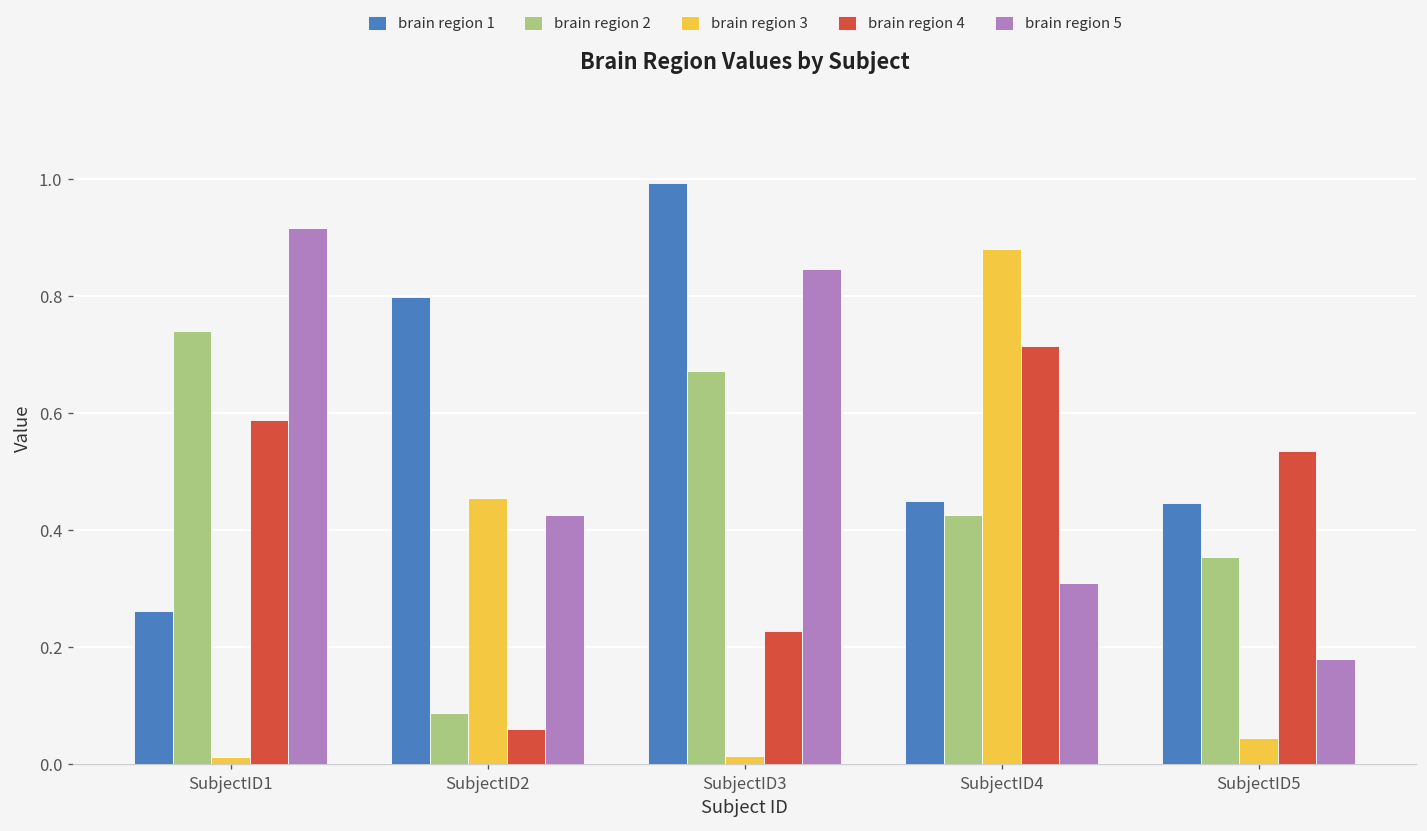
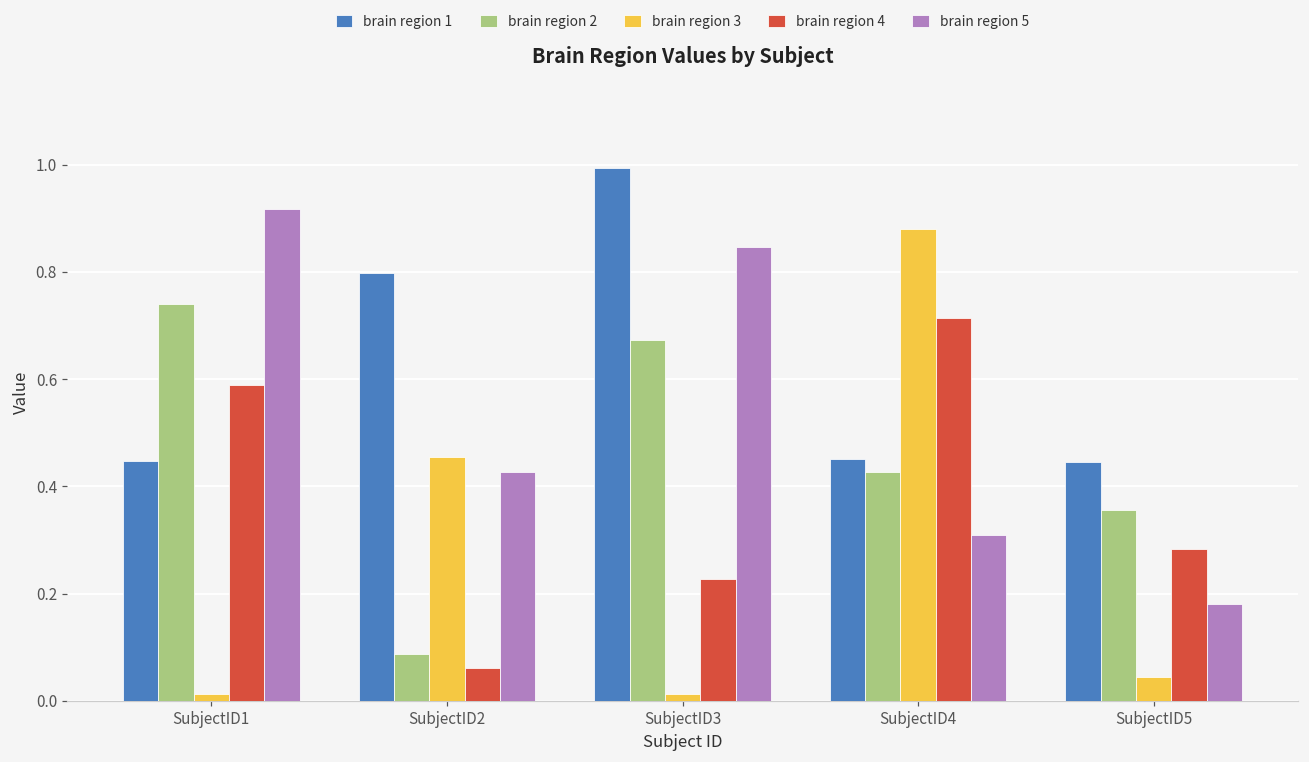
brain region 1, SubjectID1: 0.26 -> 0.45
brain region 4, SubjectID5: 0.54 -> 0.28
